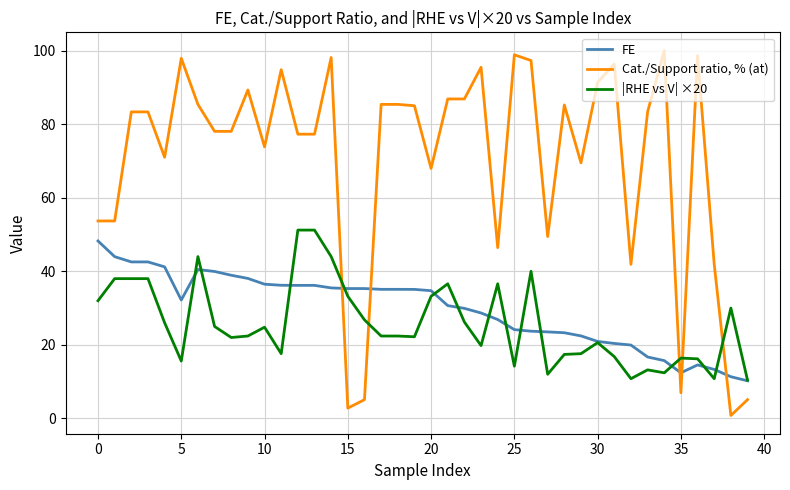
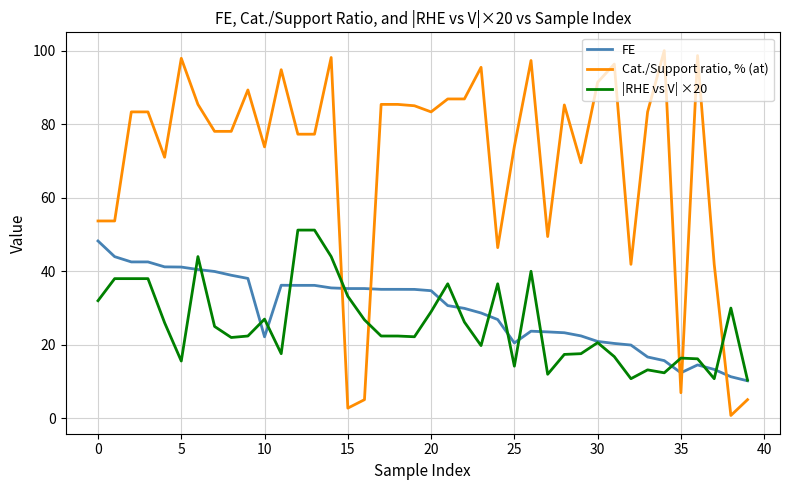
FE, 5: 32 -> 41
FE, 10: 36 -> 22
|RHE vs V| ×20, 10: 25 -> 27
Cat./Support ratio, % (at), 20: 68 -> 83
|RHE vs V| ×20, 20: 33 -> 29
FE, 25: 24 -> 21
Cat./Support ratio, % (at), 25: 99 -> 74
